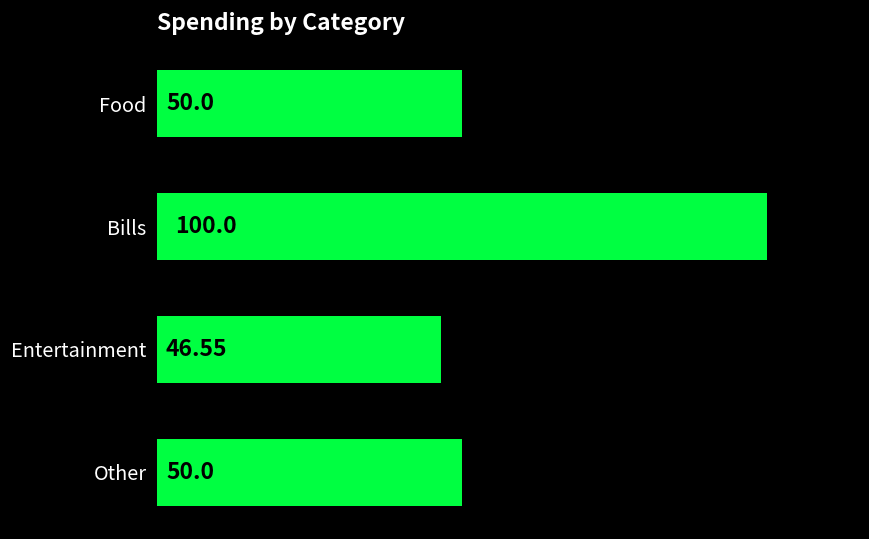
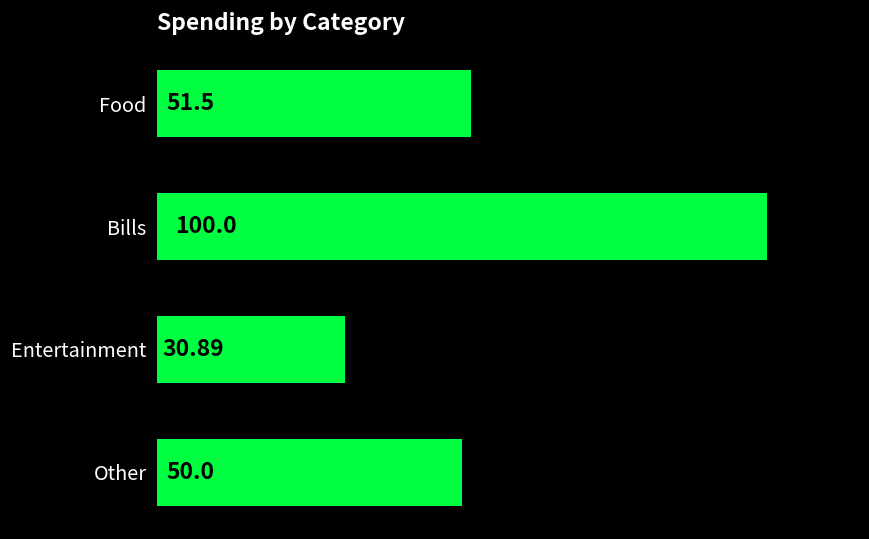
Food: 50.0 -> 51.5
Entertainment: 46.55 -> 30.89
